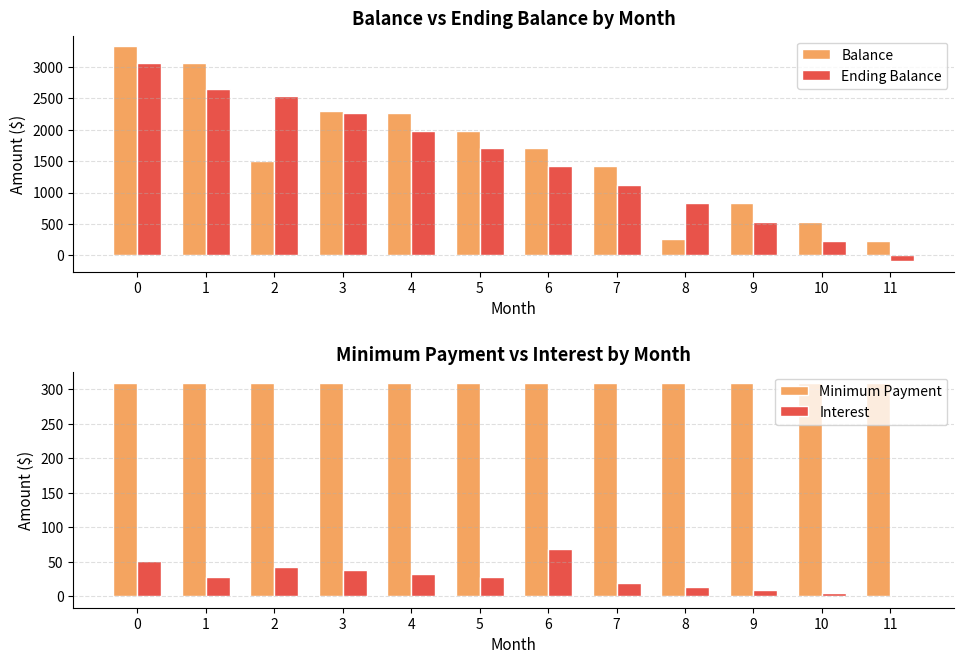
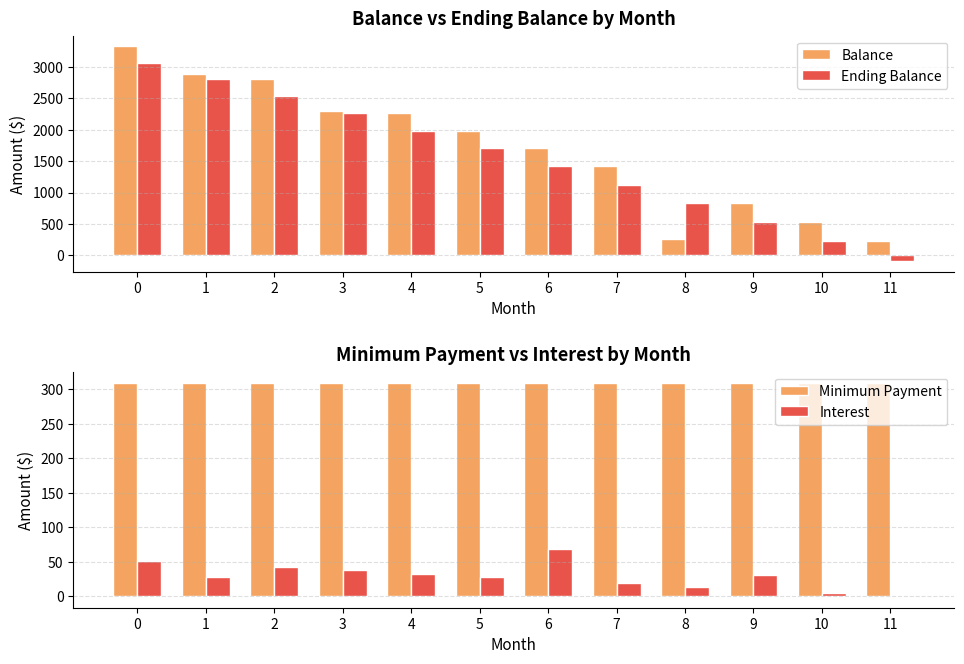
Balance vs Ending Balance by Month, Balance, 1: 3100 -> 2900
Balance vs Ending Balance by Month, Ending Balance, 1: 2700 -> 2800
Balance vs Ending Balance by Month, Balance, 2: 1500 -> 2800
Minimum Payment vs Interest by Month, Interest, 9: 10 -> 30
